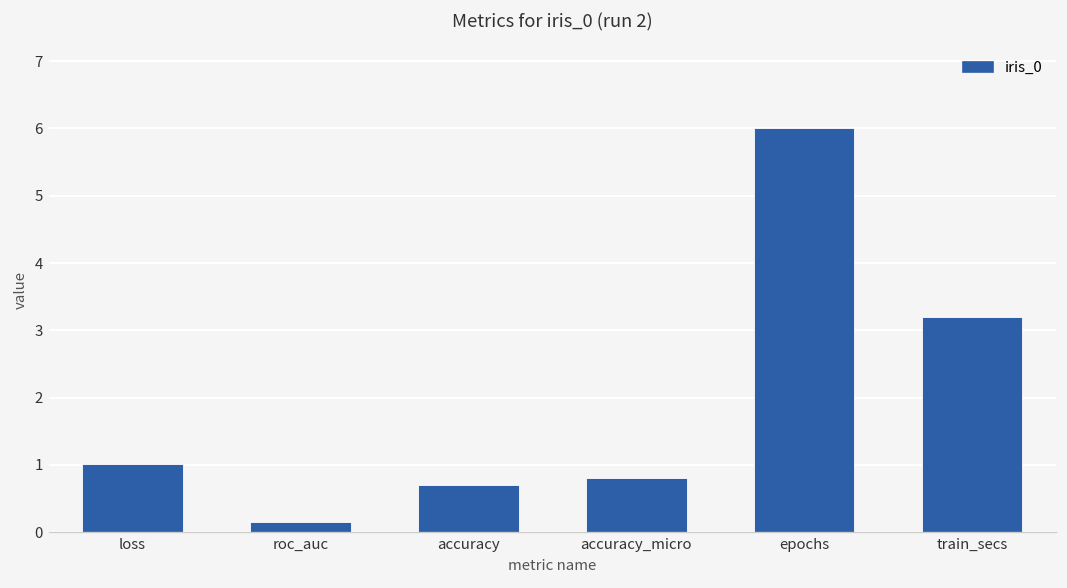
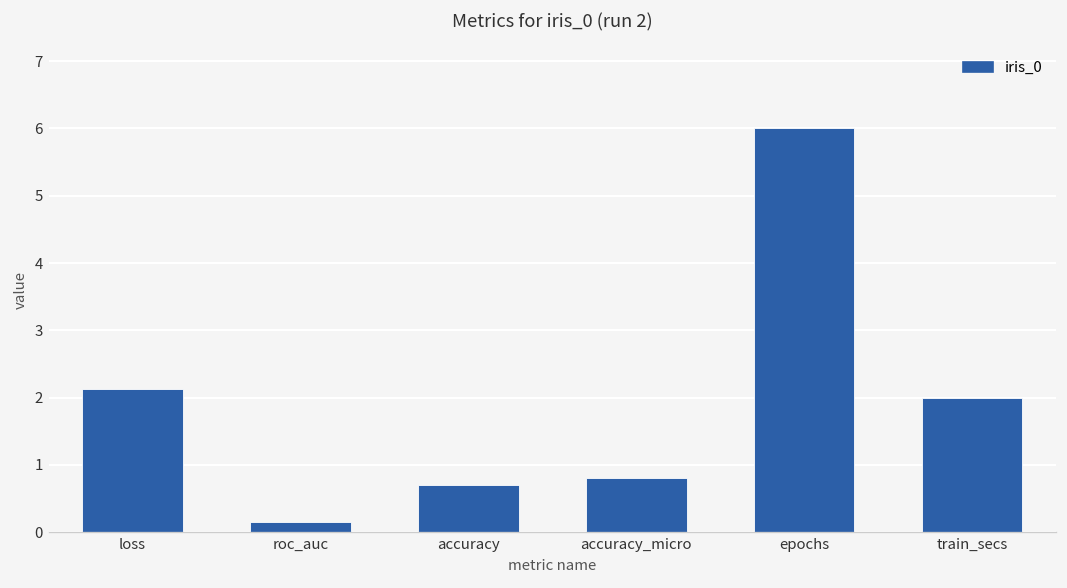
loss: 1.0 -> 2.1
train_secs: 3.2 -> 2.0
